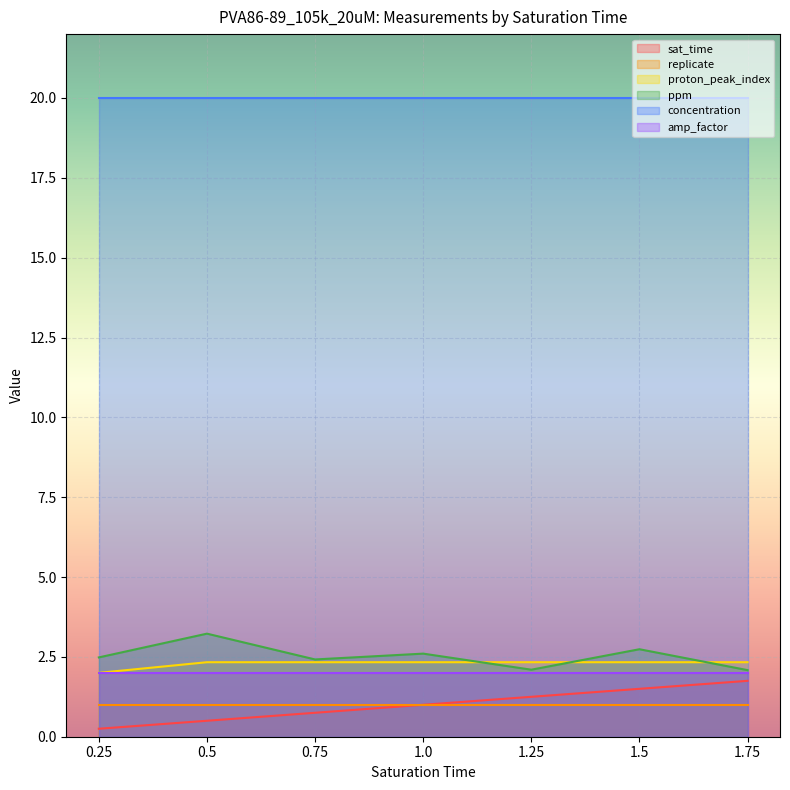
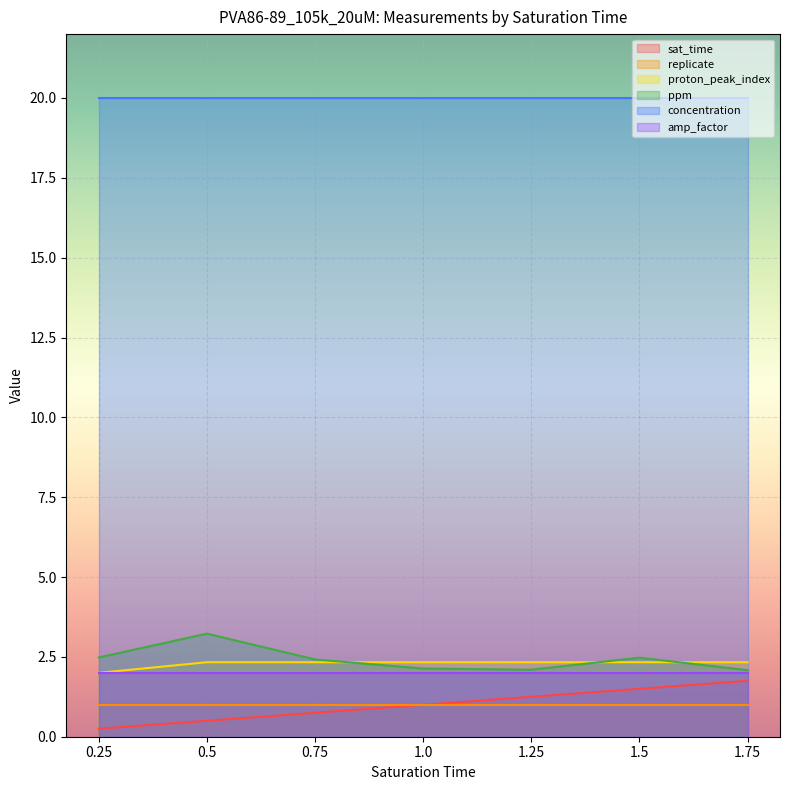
ppm, 1.0: 2.6 -> 2.1
ppm, 1.5: 2.7 -> 2.5
